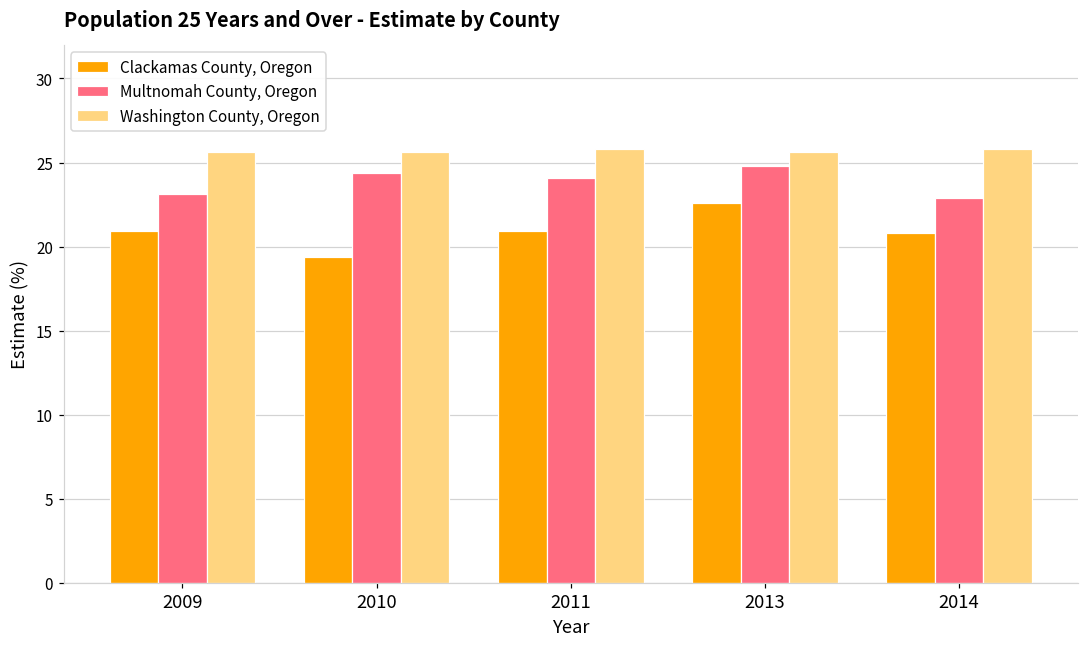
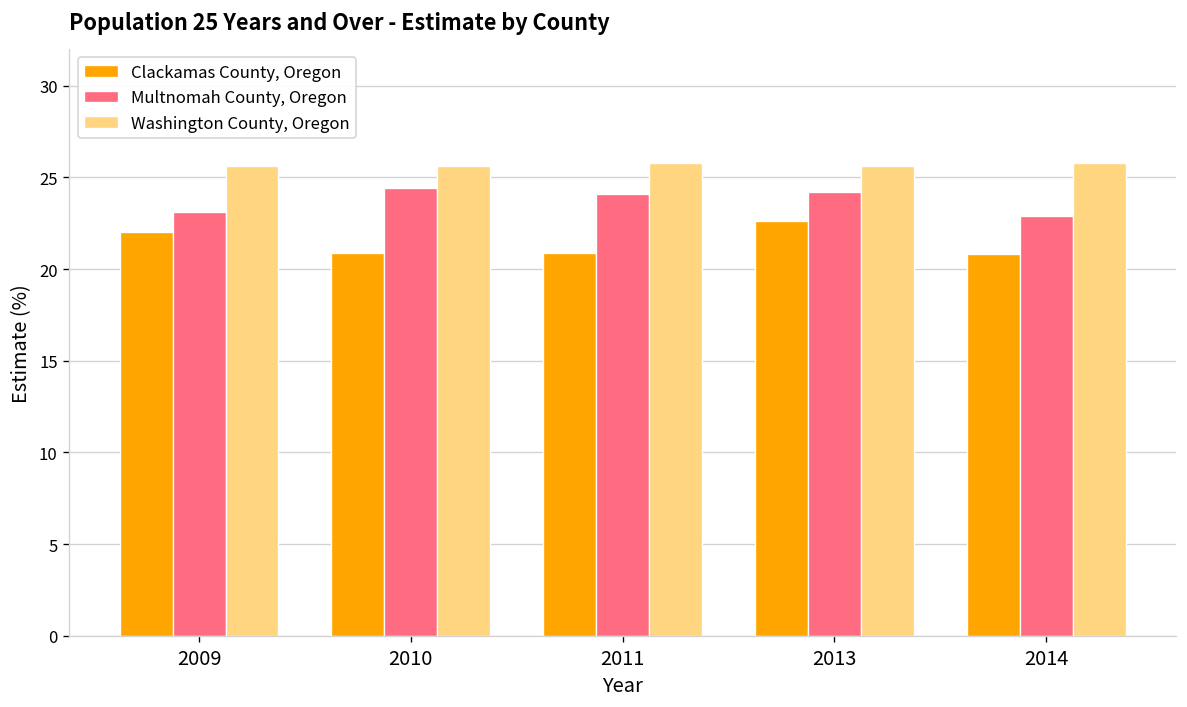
Clackamas County, Oregon, 2009: 20.9 -> 22.0
Clackamas County, Oregon, 2010: 19.4 -> 20.9
Multnomah County, Oregon, 2013: 24.8 -> 24.2
